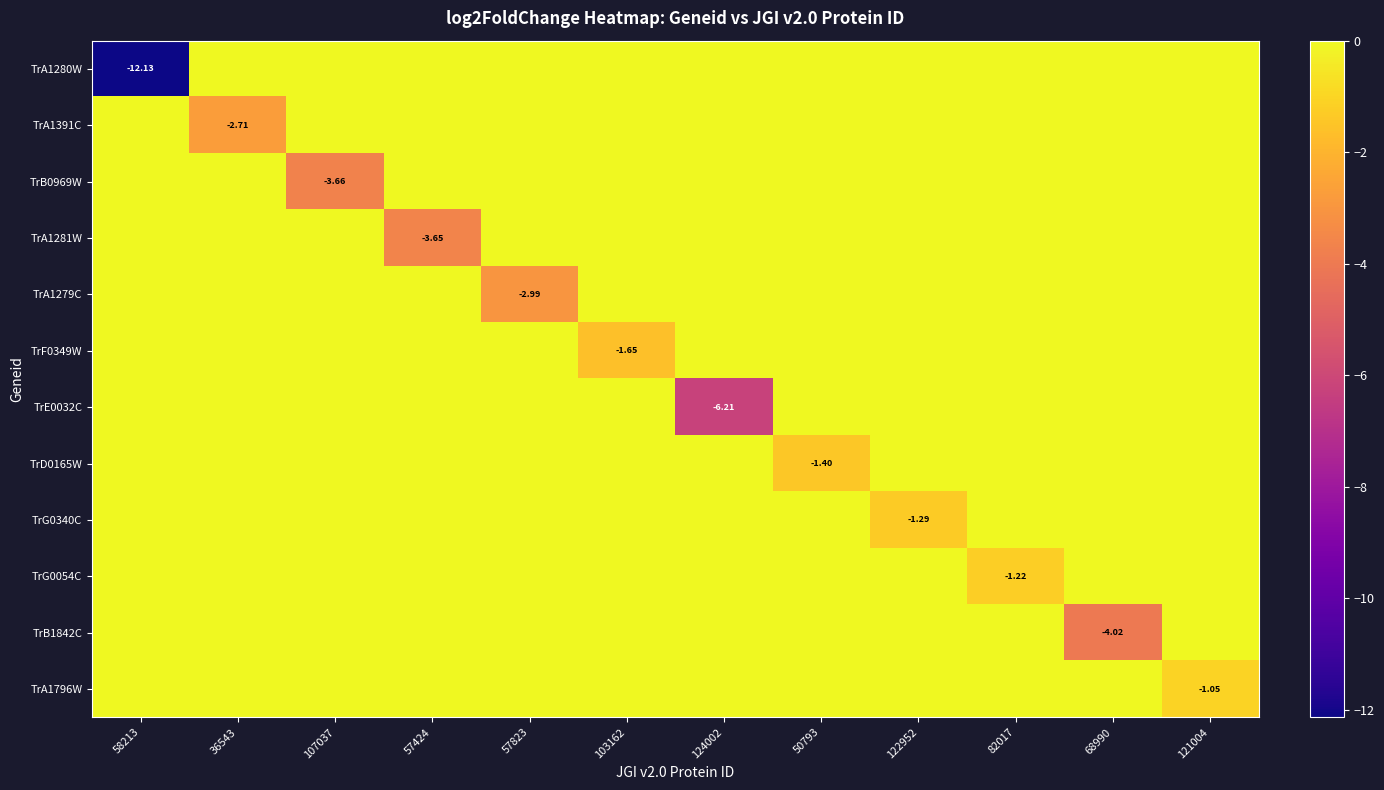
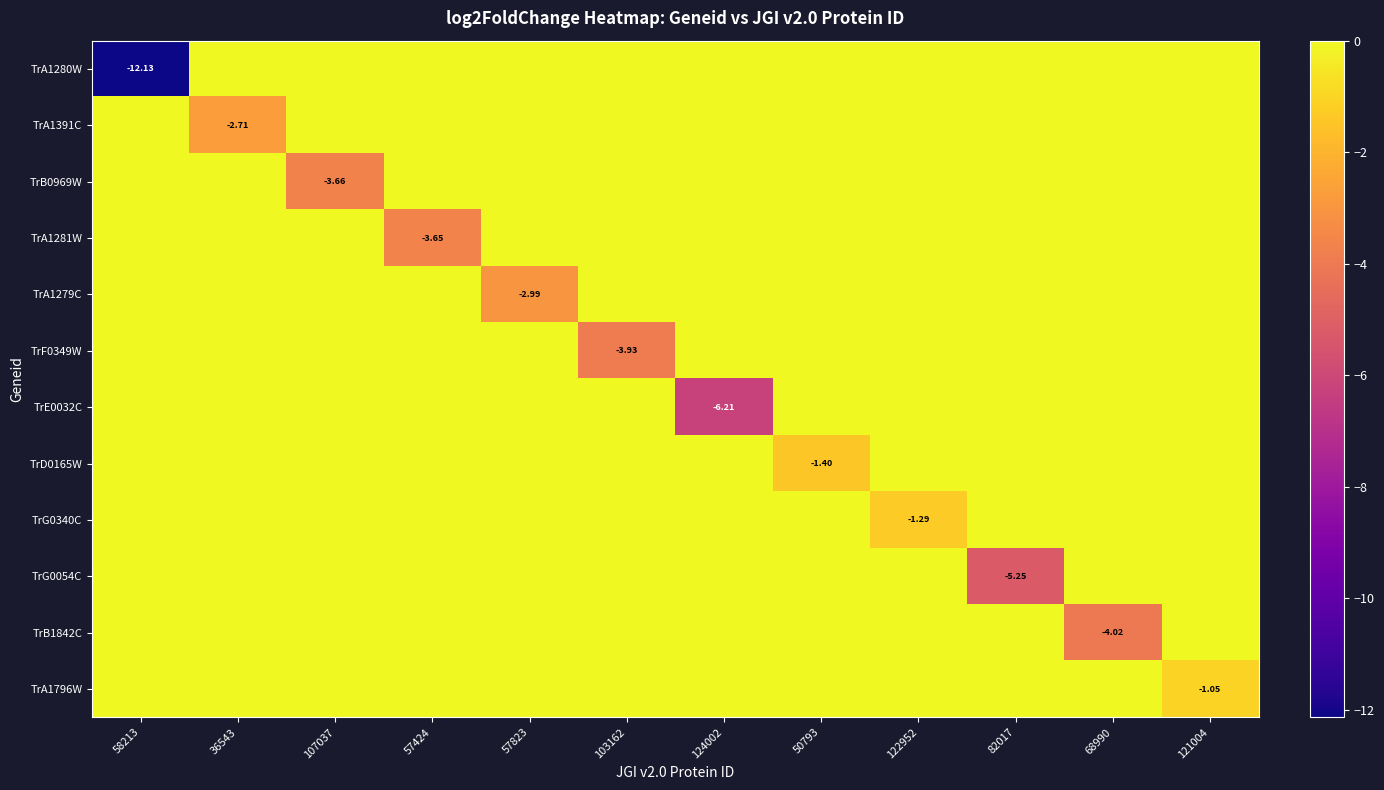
TrF0349W, 103162: -1.65 -> -3.93
TrG0054C, 82017: -1.22 -> -5.25
